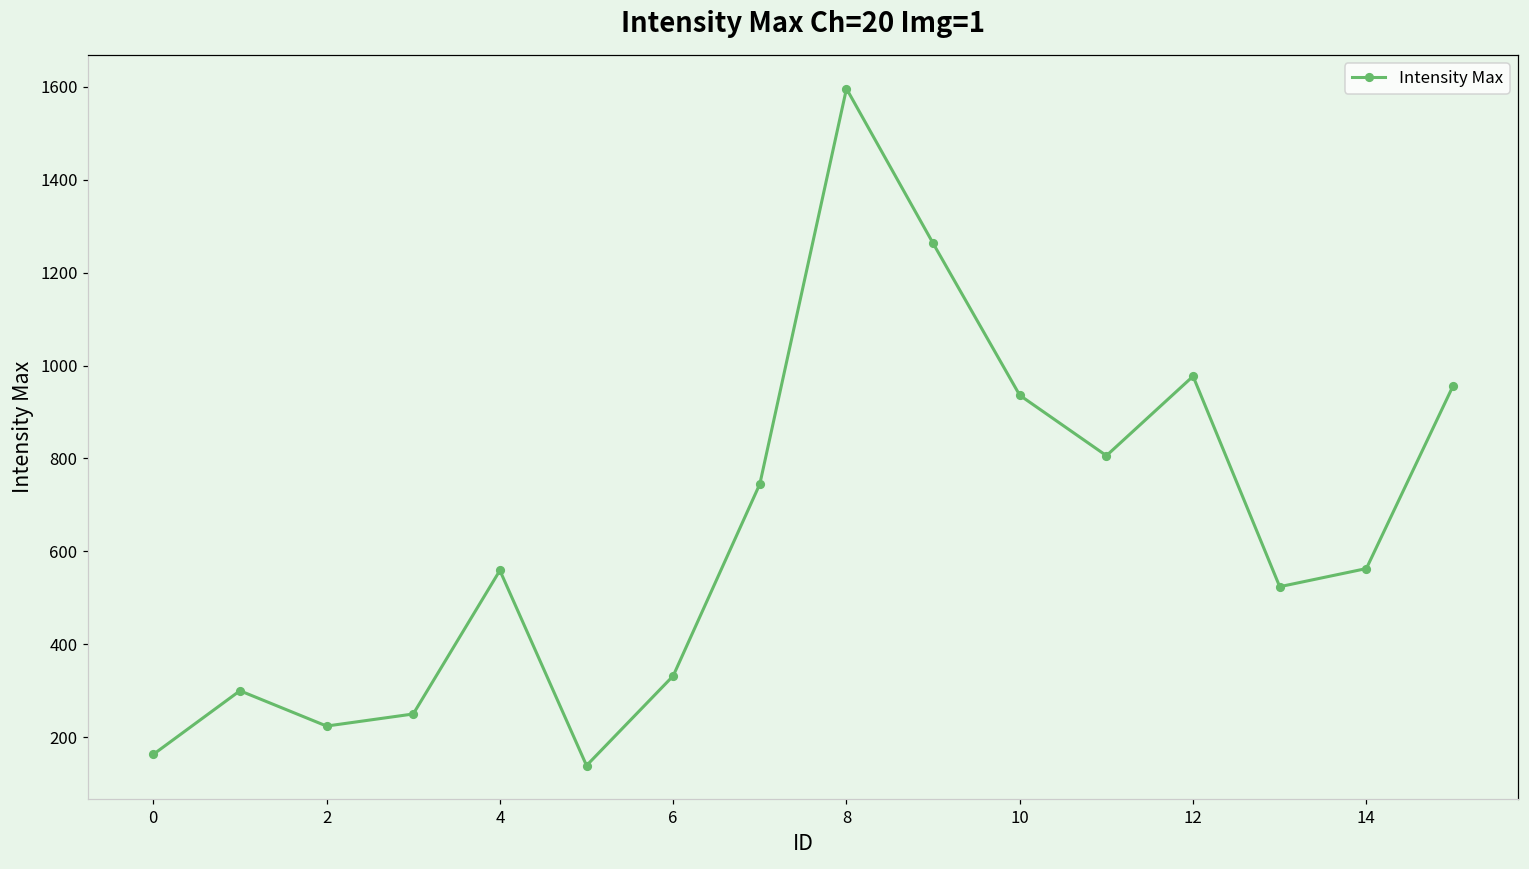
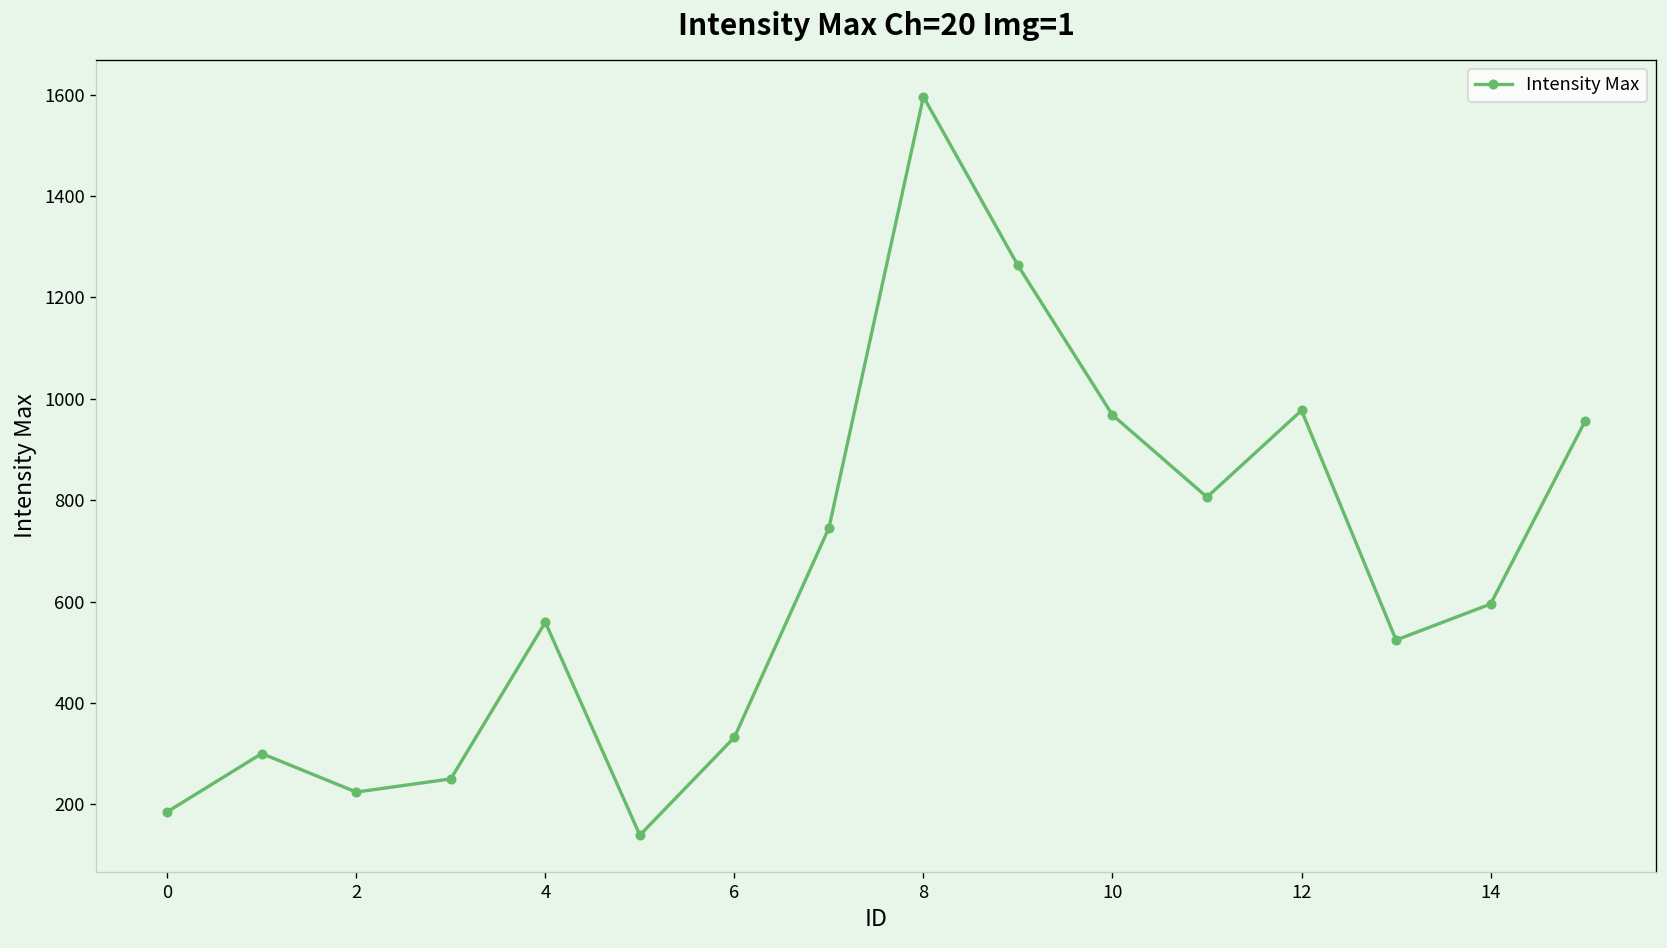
0: 160 -> 190
10: 940 -> 970
14: 560 -> 600
